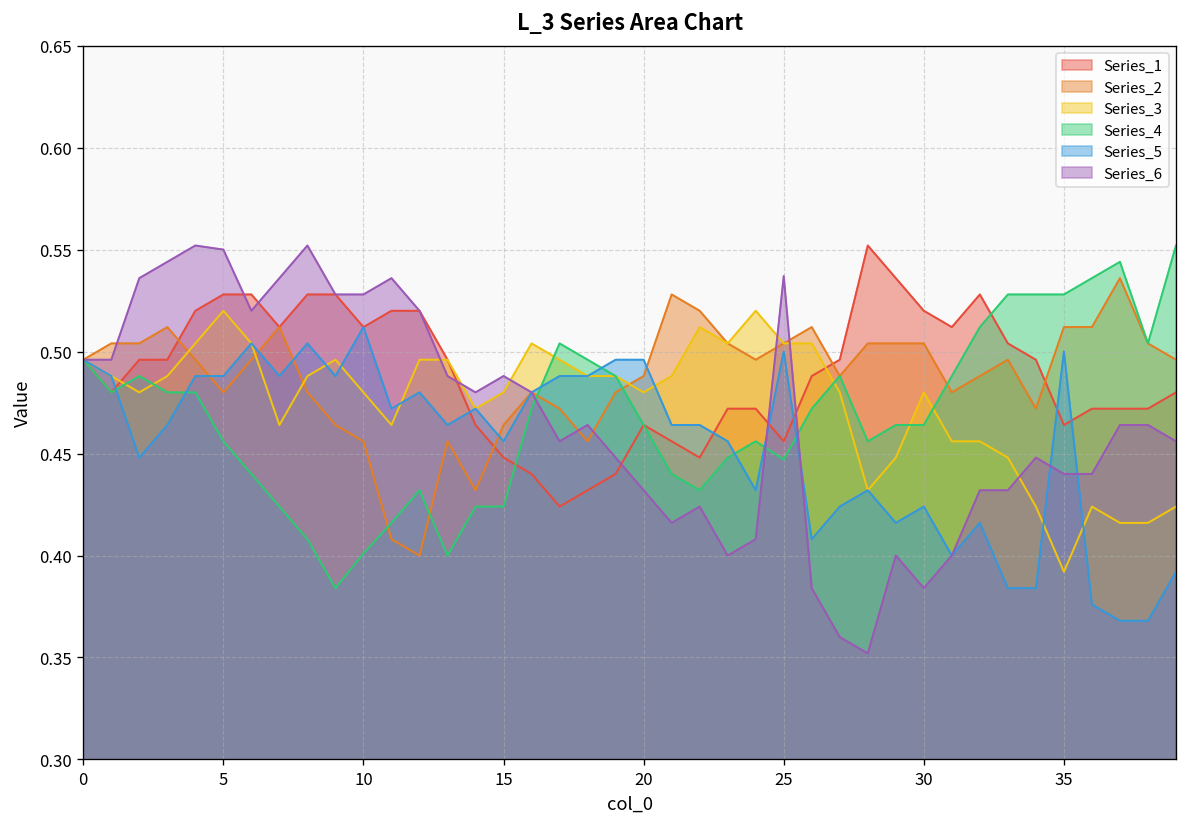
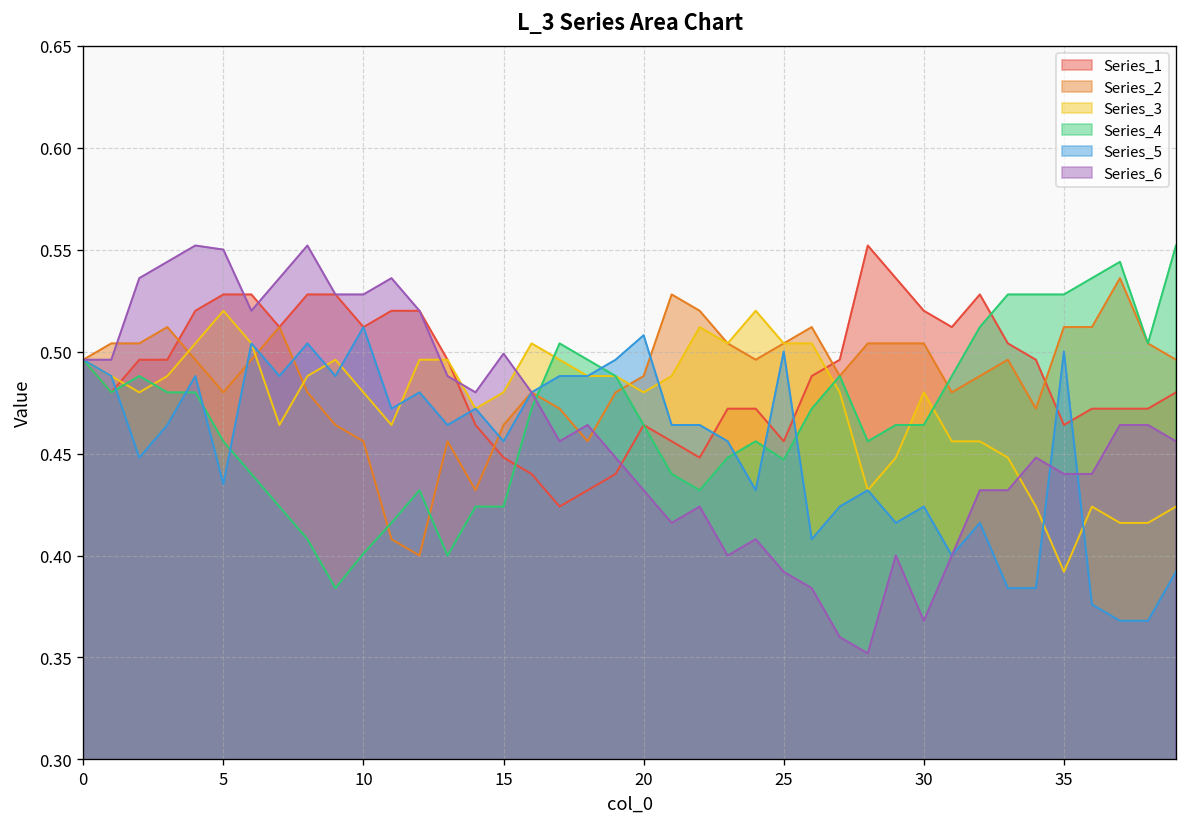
Series_5, 5: 0.488 -> 0.435
Series_6, 15: 0.488 -> 0.499
Series_5, 20: 0.496 -> 0.508
Series_6, 25: 0.537 -> 0.392
Series_6, 30: 0.384 -> 0.368
